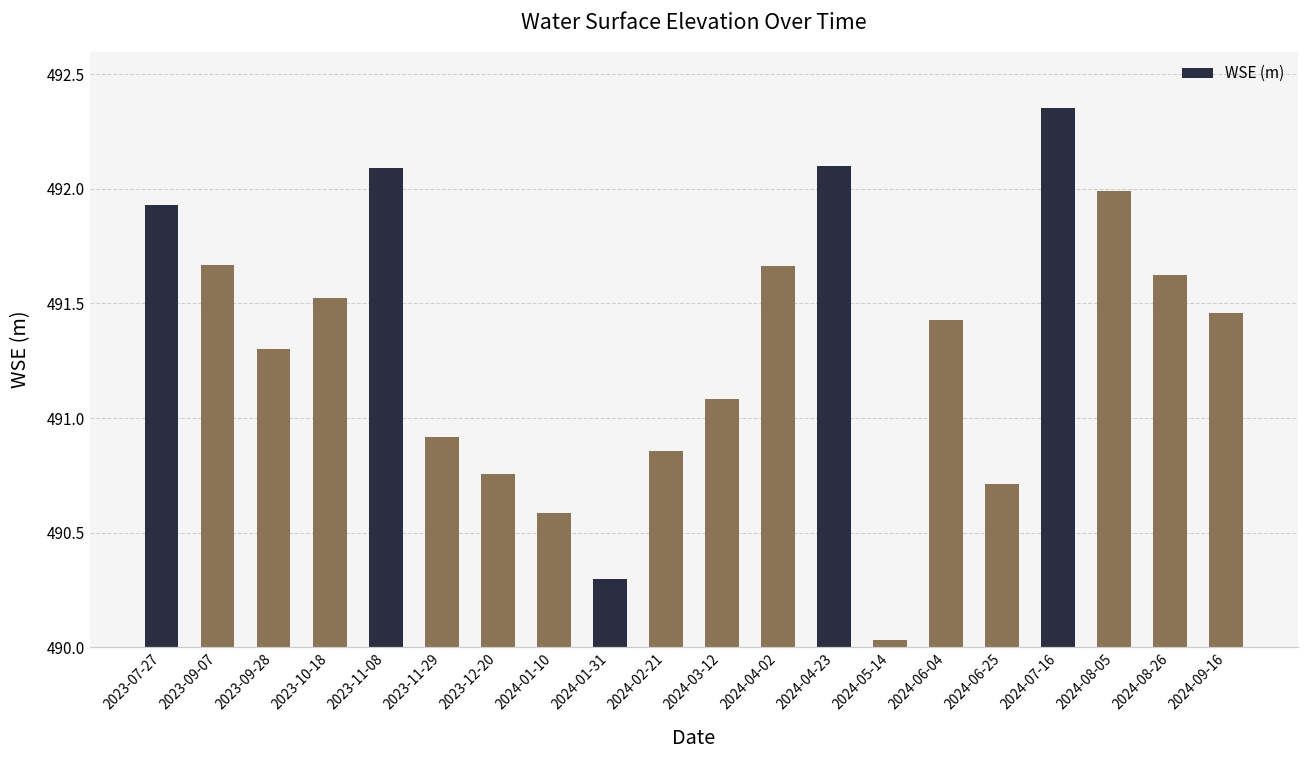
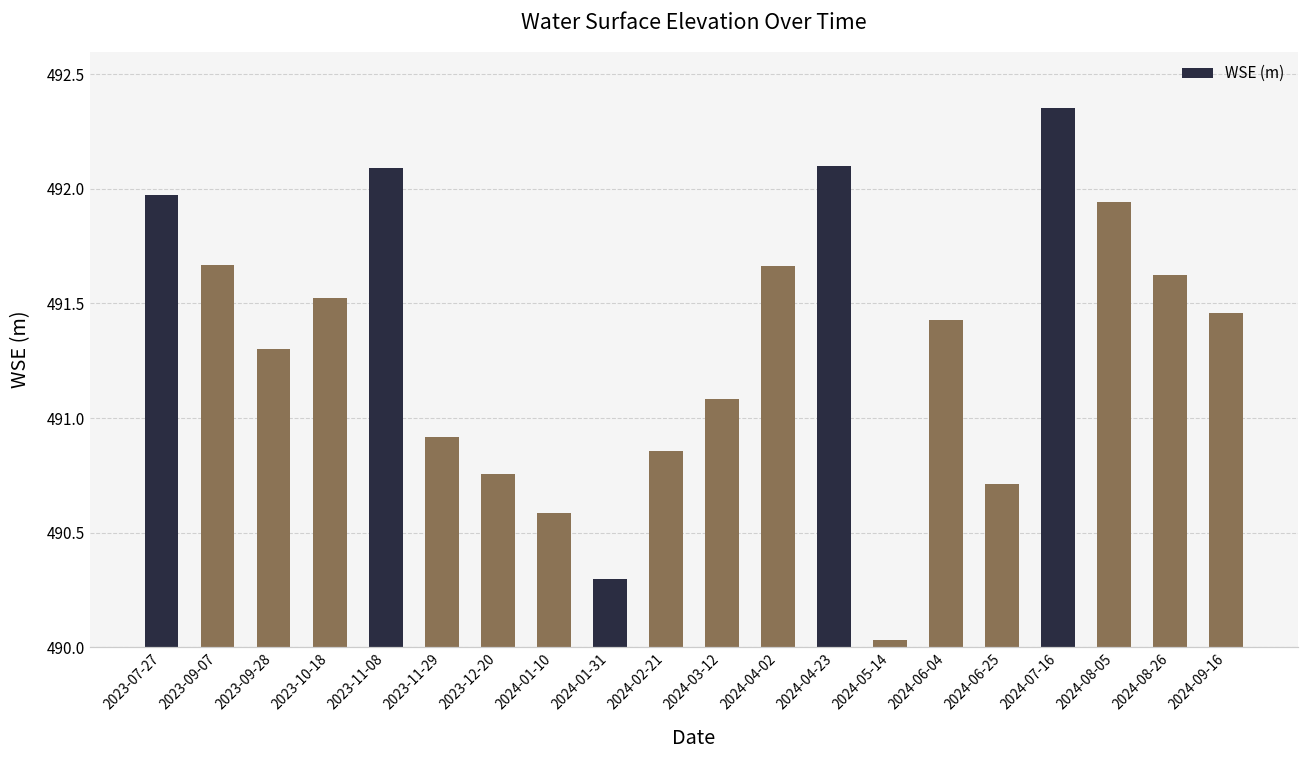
2023-07-27: 491.93 -> 491.97
2024-08-05: 491.99 -> 491.94
